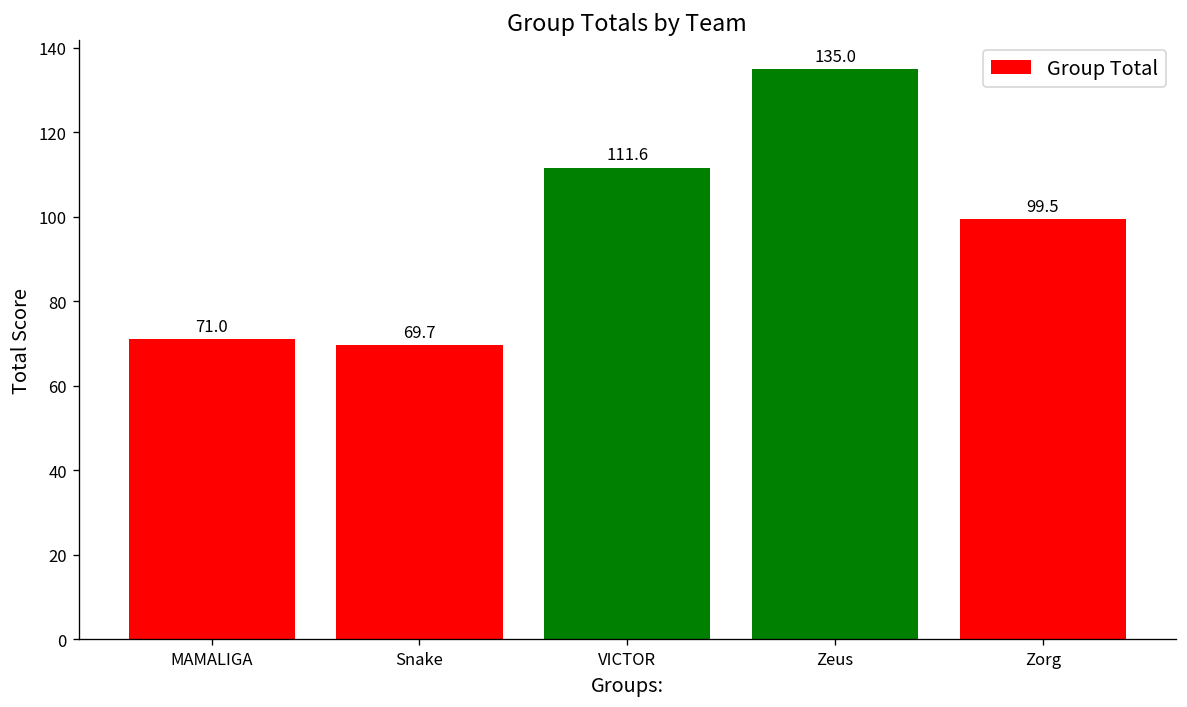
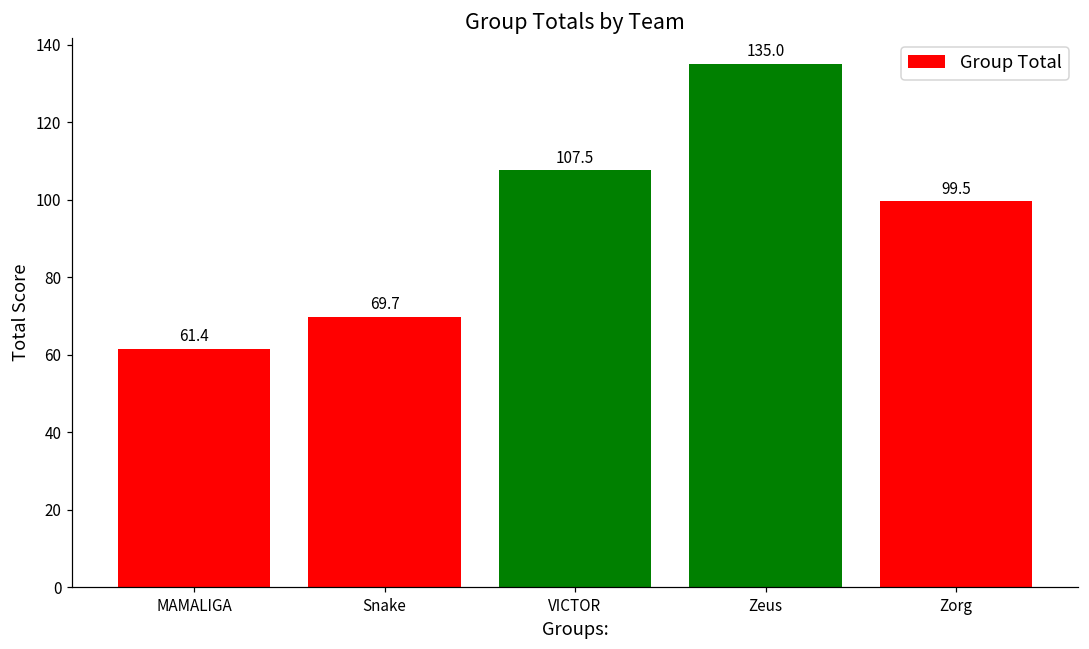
MAMALIGA: 71.0 -> 61.4
VICTOR: 111.6 -> 107.5
